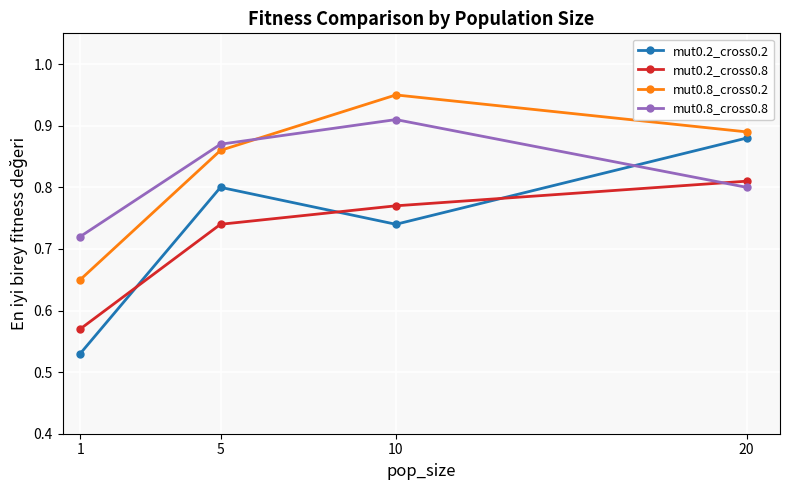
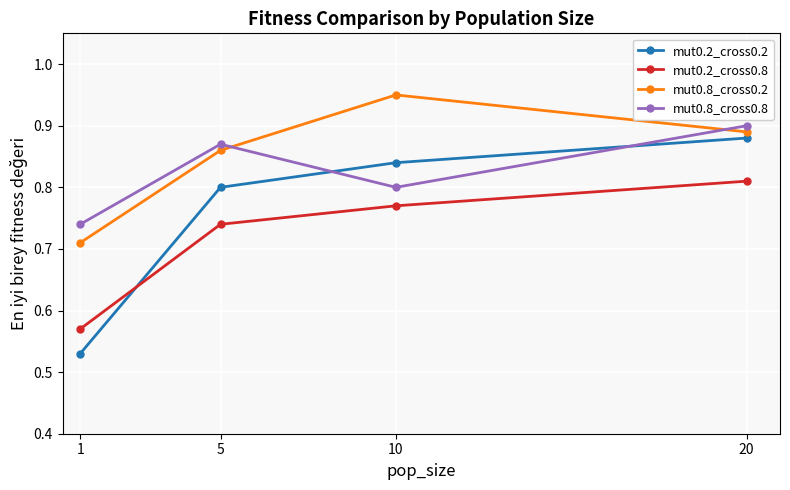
mut0.8_cross0.2, 1: 0.65 -> 0.71
mut0.8_cross0.8, 1: 0.72 -> 0.74
mut0.2_cross0.2, 10: 0.74 -> 0.84
mut0.8_cross0.8, 10: 0.91 -> 0.80
mut0.8_cross0.8, 20: 0.8 -> 0.9
